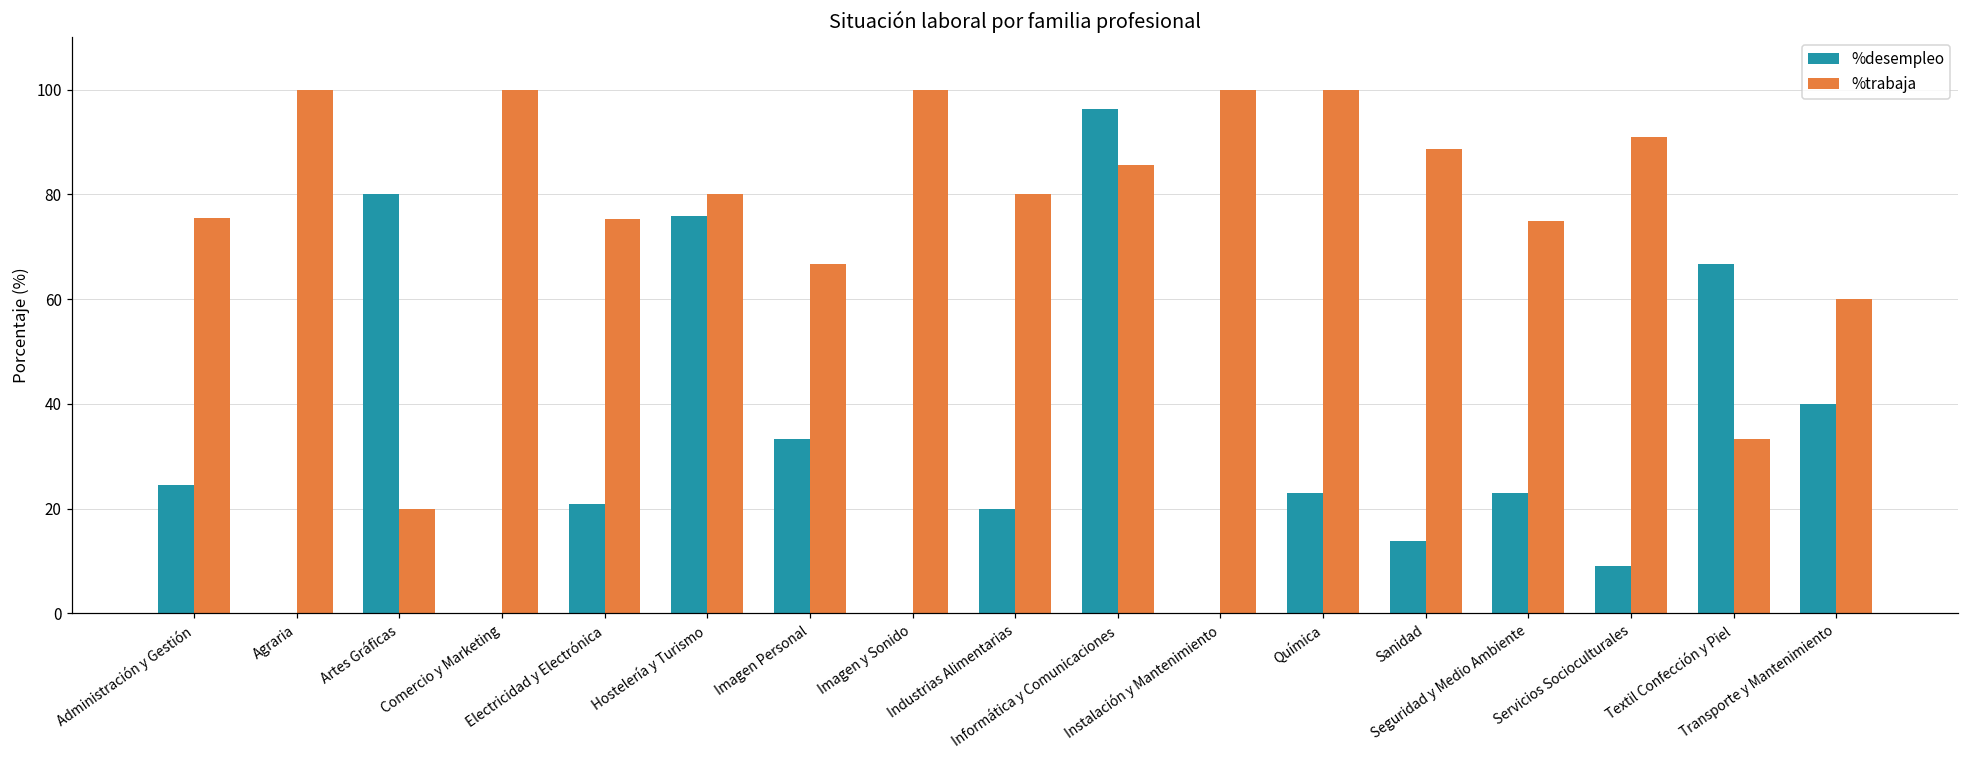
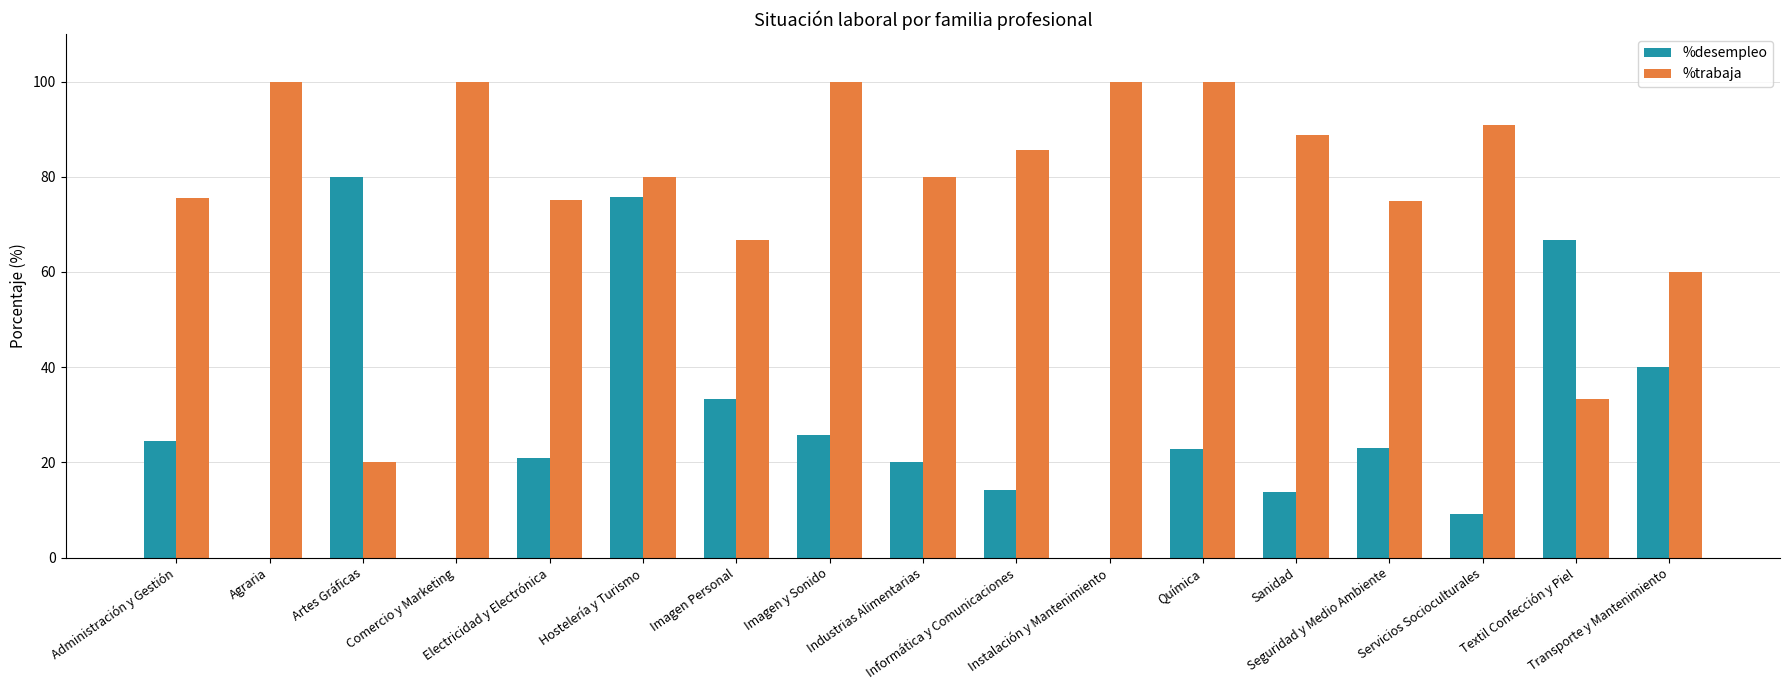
%desempleo, Imagen y Sonido: 0 -> 26
%desempleo, Informática y Comunicaciones: 96 -> 14
